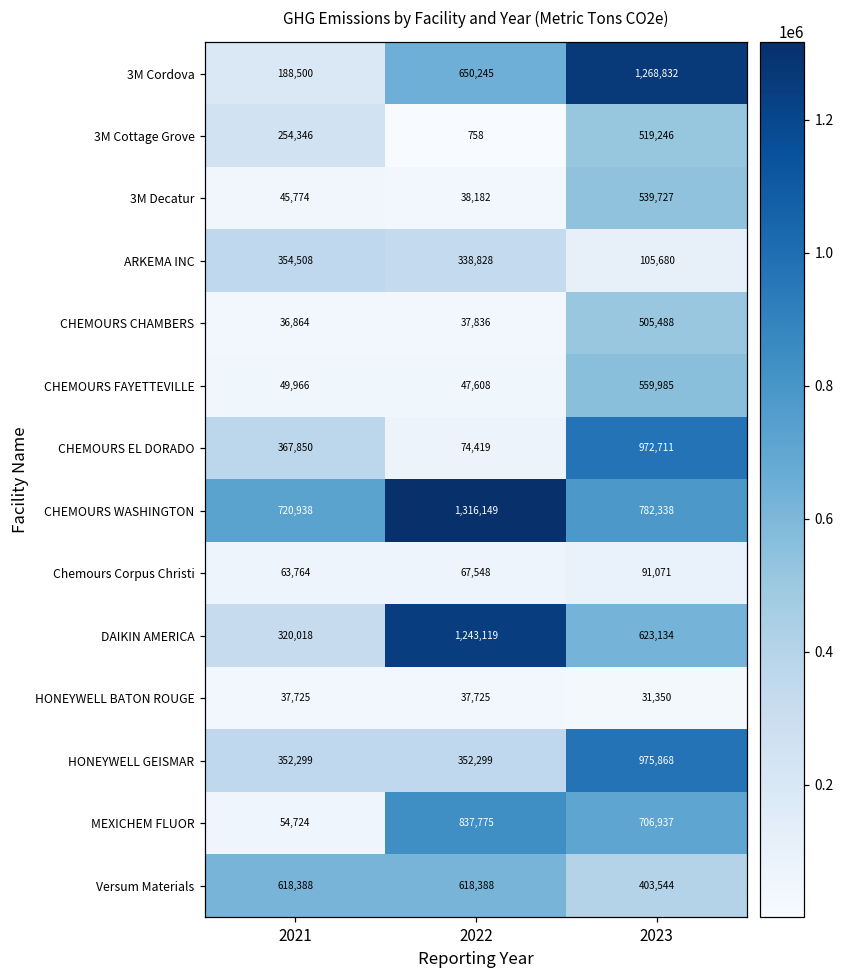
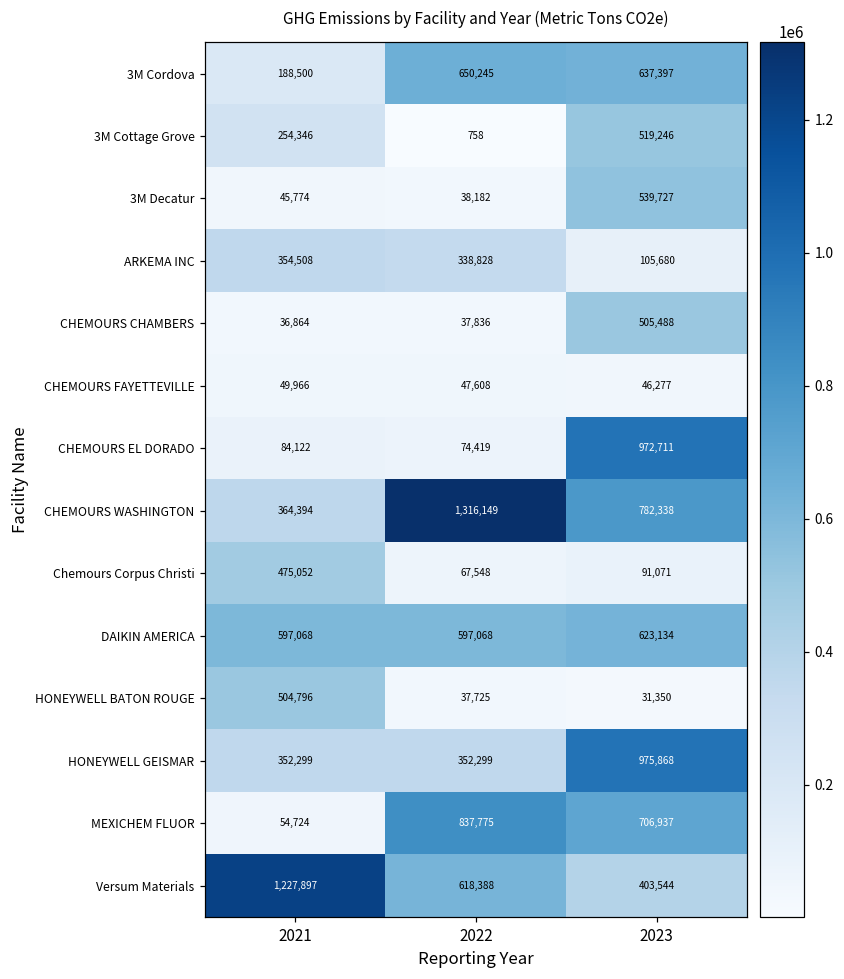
3M Cordova, 2023: 1,268,832 -> 637,397
CHEMOURS FAYETTEVILLE, 2023: 559,985 -> 46,277
CHEMOURS EL DORADO, 2021: 367,850 -> 84,122
CHEMOURS WASHINGTON, 2021: 720,938 -> 364,394
Chemours Corpus Christi, 2021: 63,764 -> 475,052
DAIKIN AMERICA, 2021: 320,018 -> 597,068
DAIKIN AMERICA, 2022: 1,243,119 -> 597,068
HONEYWELL BATON ROUGE, 2021: 37,725 -> 504,796
Versum Materials, 2021: 618,388 -> 1,227,897
